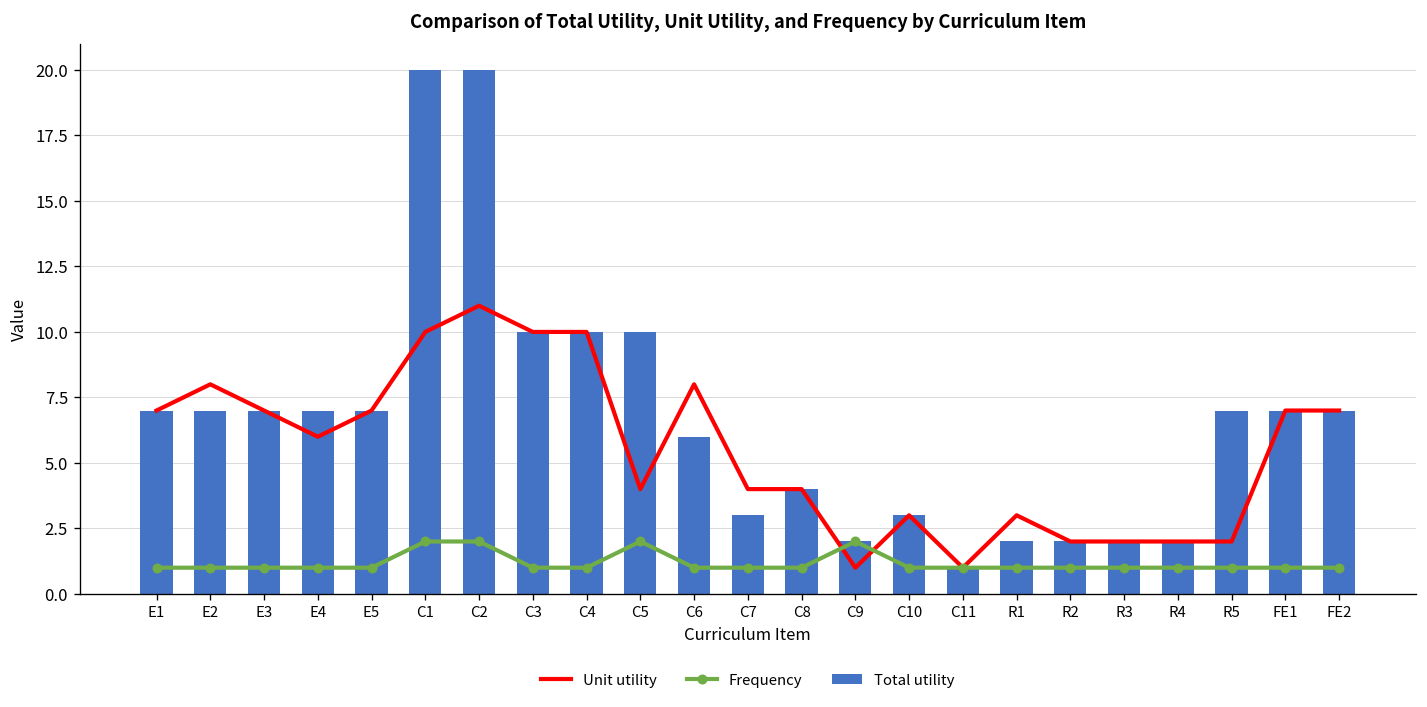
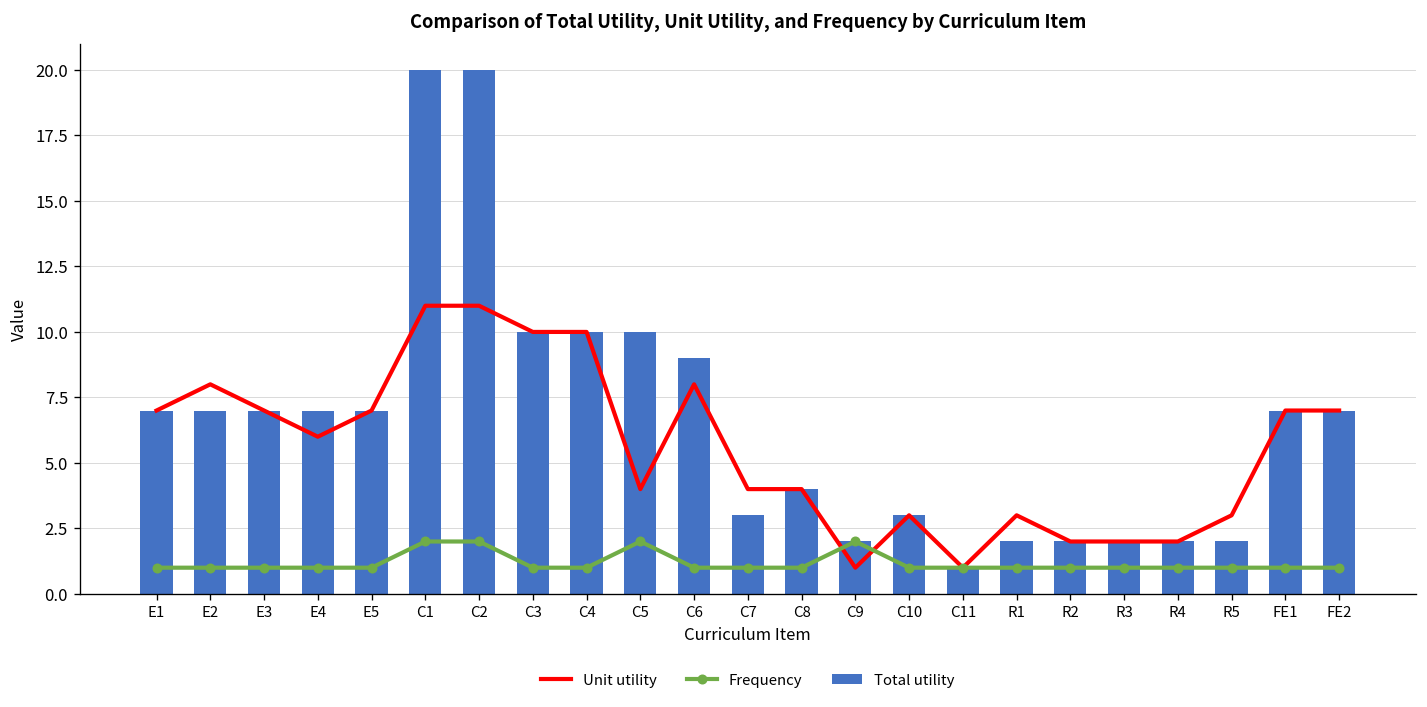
Unit utility, C1: 10 -> 11
Total utility, C6: 6 -> 9
Total utility, R5: 7 -> 2
Unit utility, R5: 2 -> 3
